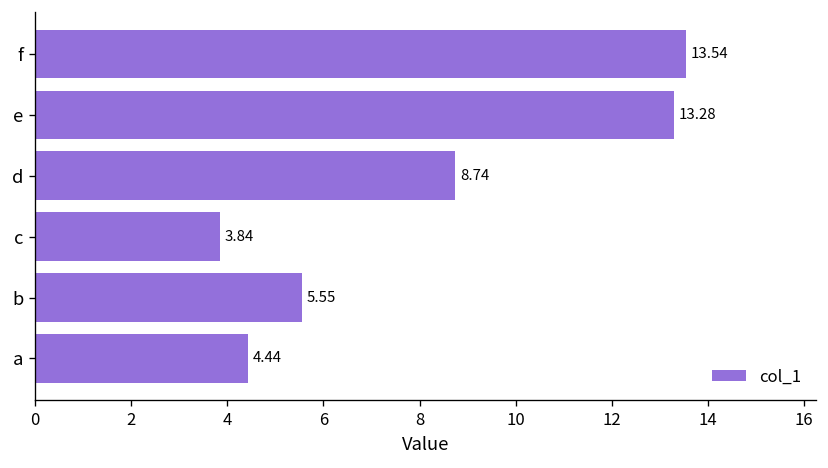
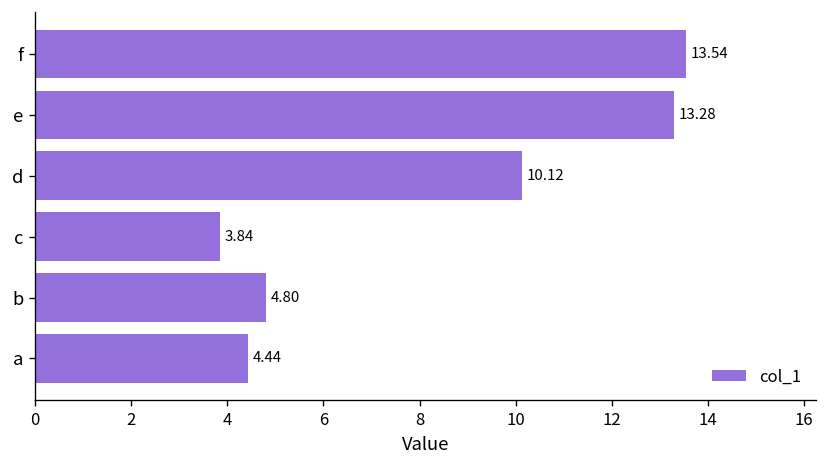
d: 8.74 -> 10.12
b: 5.55 -> 4.80
